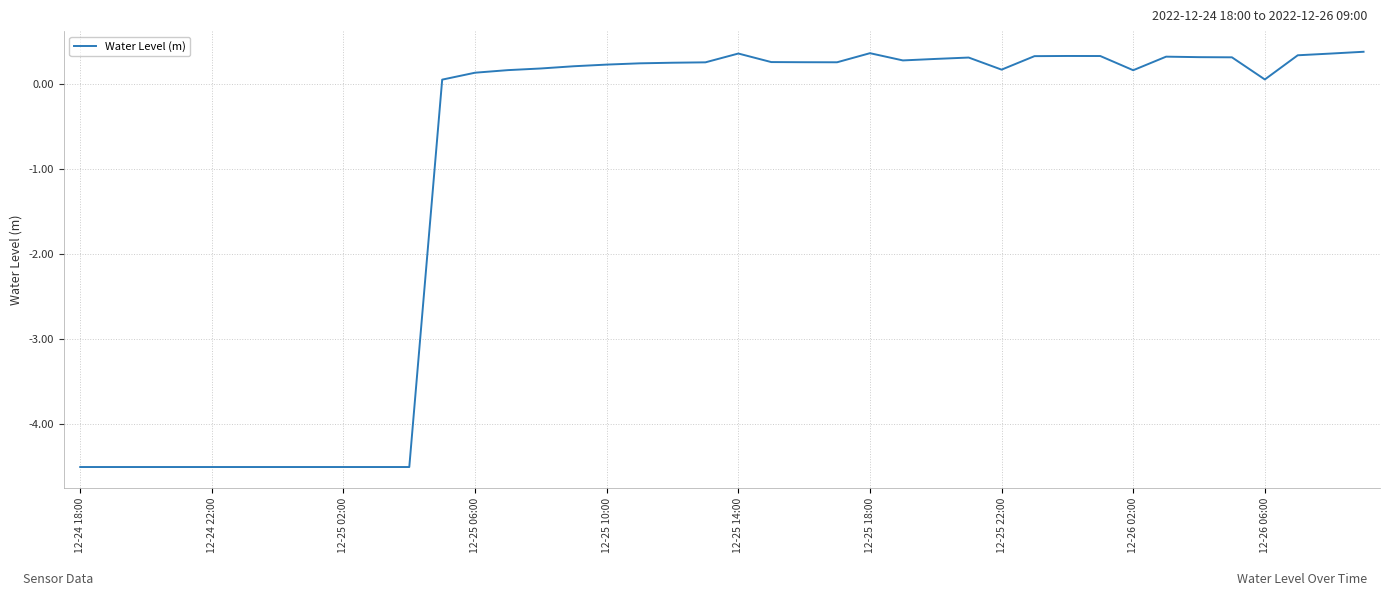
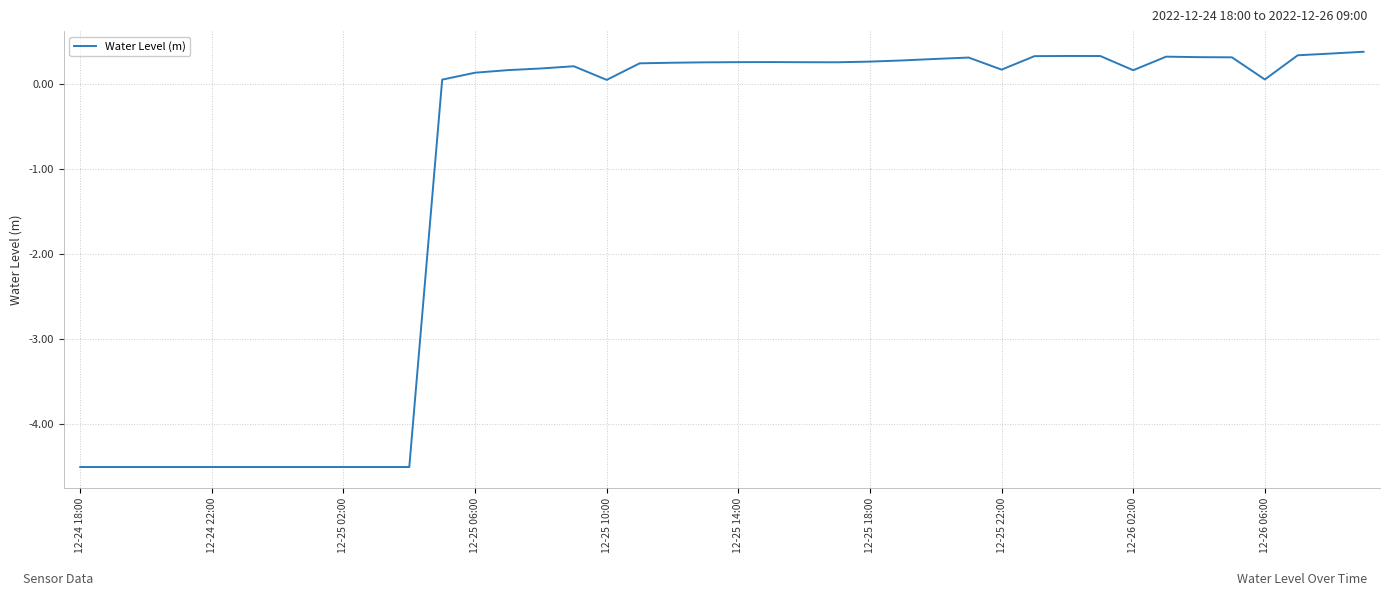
12-25 10:00: 0.2 -> 0.0
12-25 14:00: 0.4 -> 0.3
12-25 18:00: 0.4 -> 0.3
